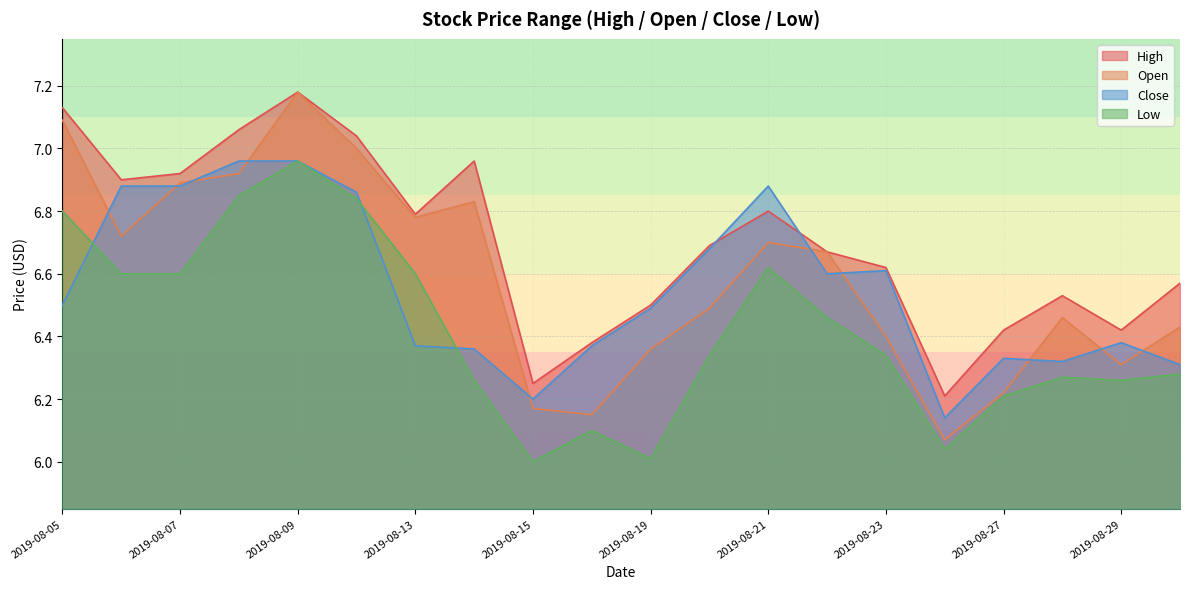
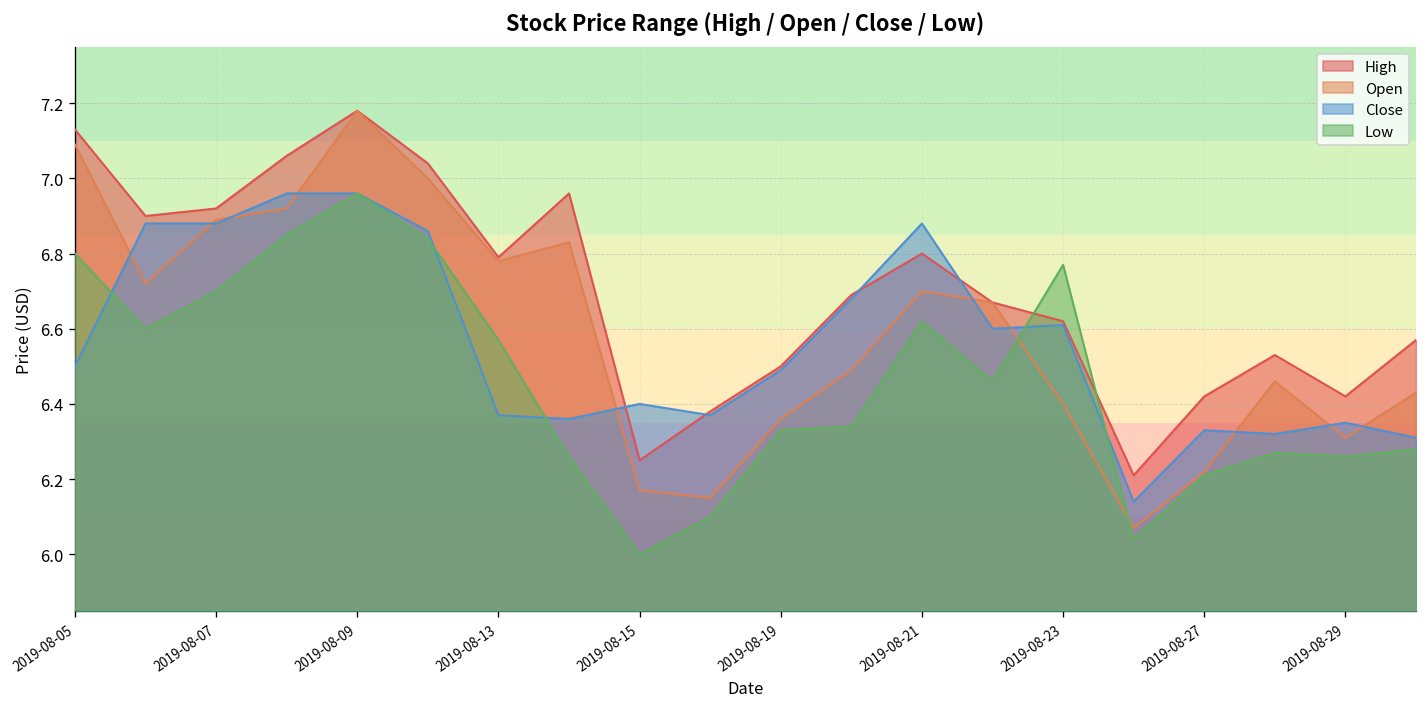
Low, 2019-08-07: 6.6 -> 6.7
Low, 2019-08-13: 6.60 -> 6.57
Close, 2019-08-15: 6.2 -> 6.4
Low, 2019-08-19: 6.01 -> 6.33
Low, 2019-08-23: 6.34 -> 6.77
Close, 2019-08-29: 6.38 -> 6.35
